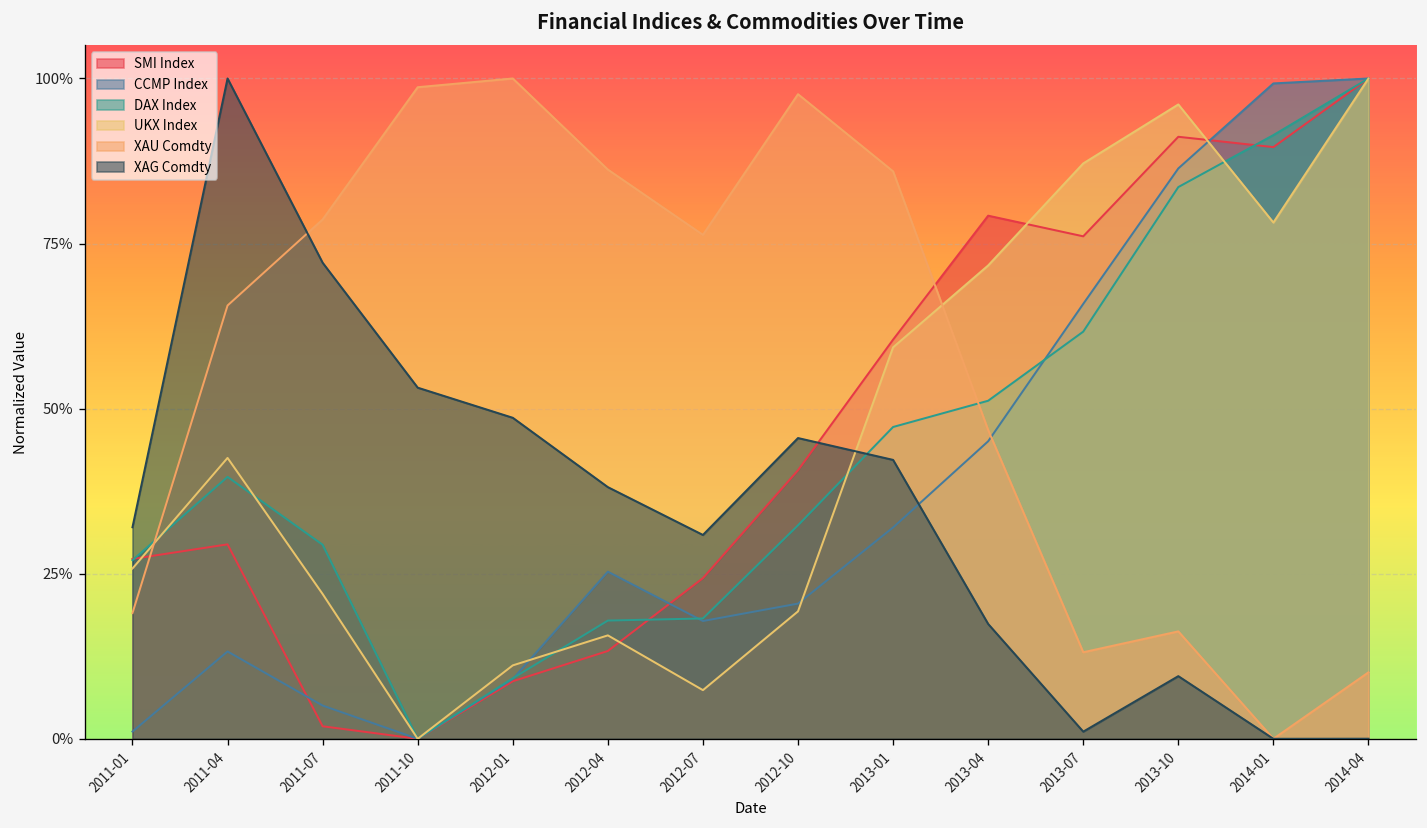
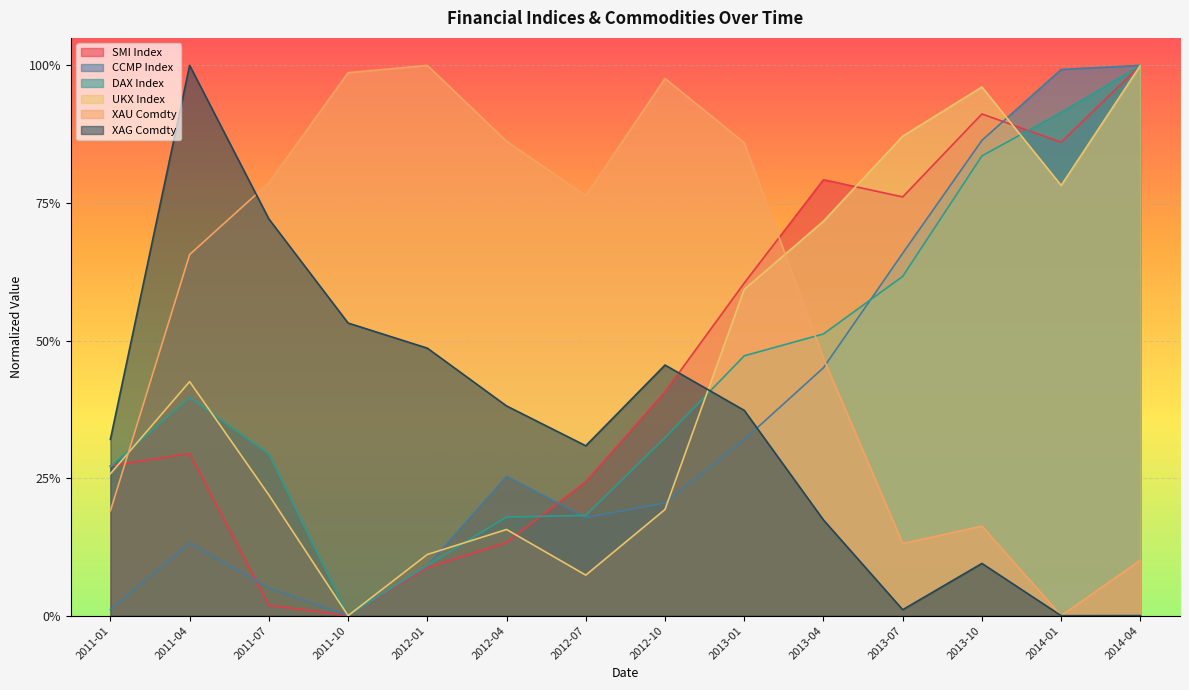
XAG Comdty, 2013-01: 42% -> 37%
SMI Index, 2014-01: 90% -> 86%
